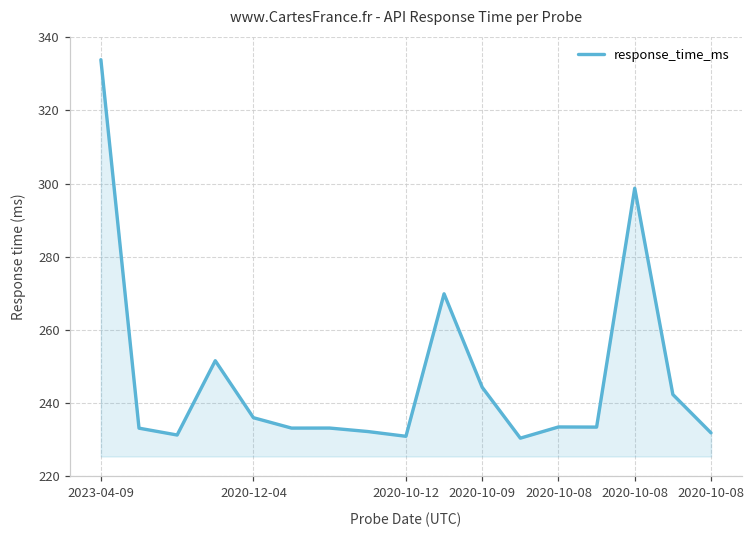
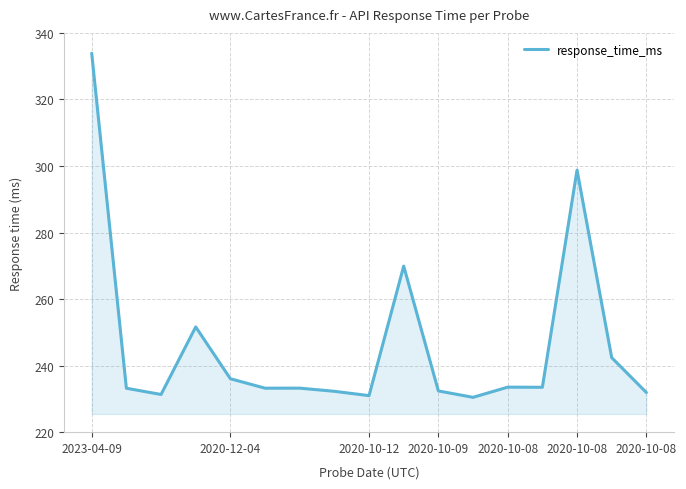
2020-10-09: 244 -> 232
